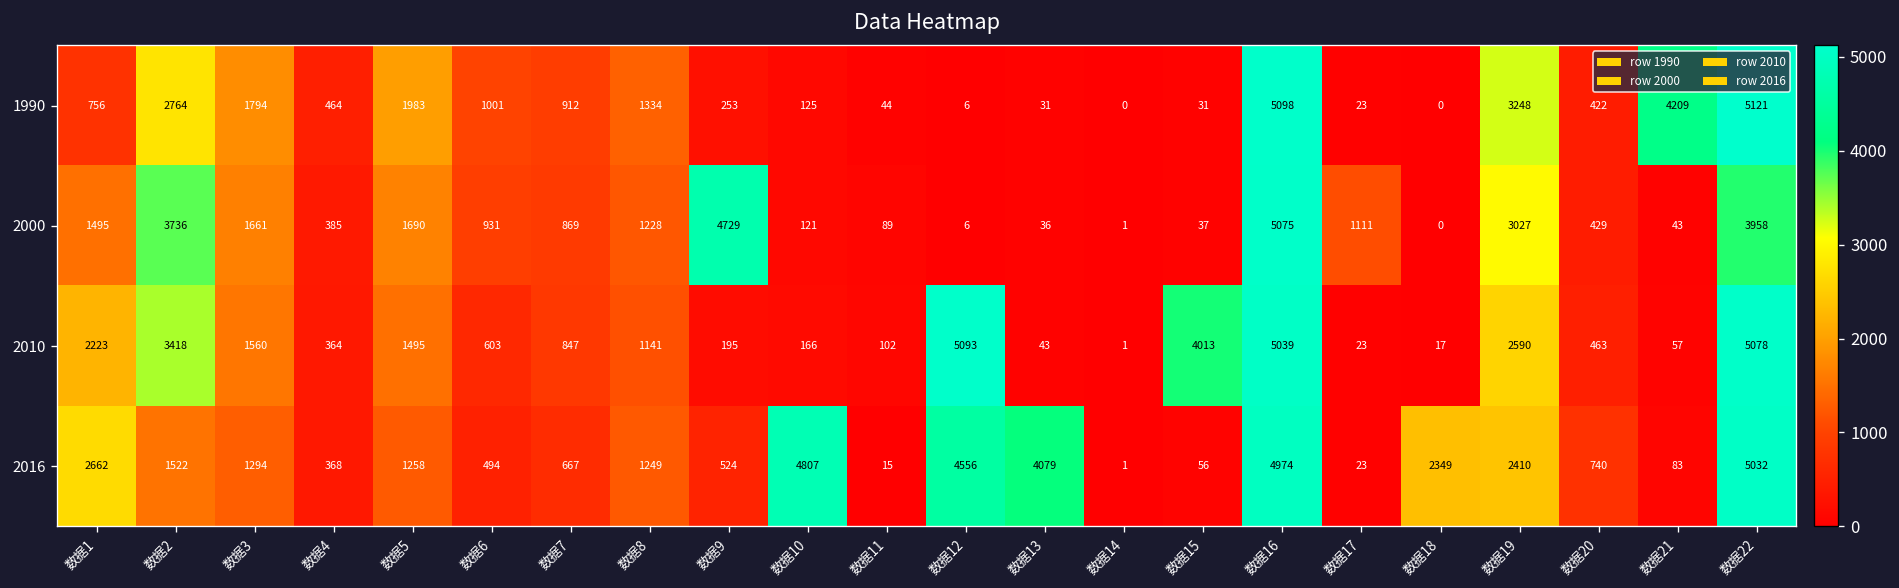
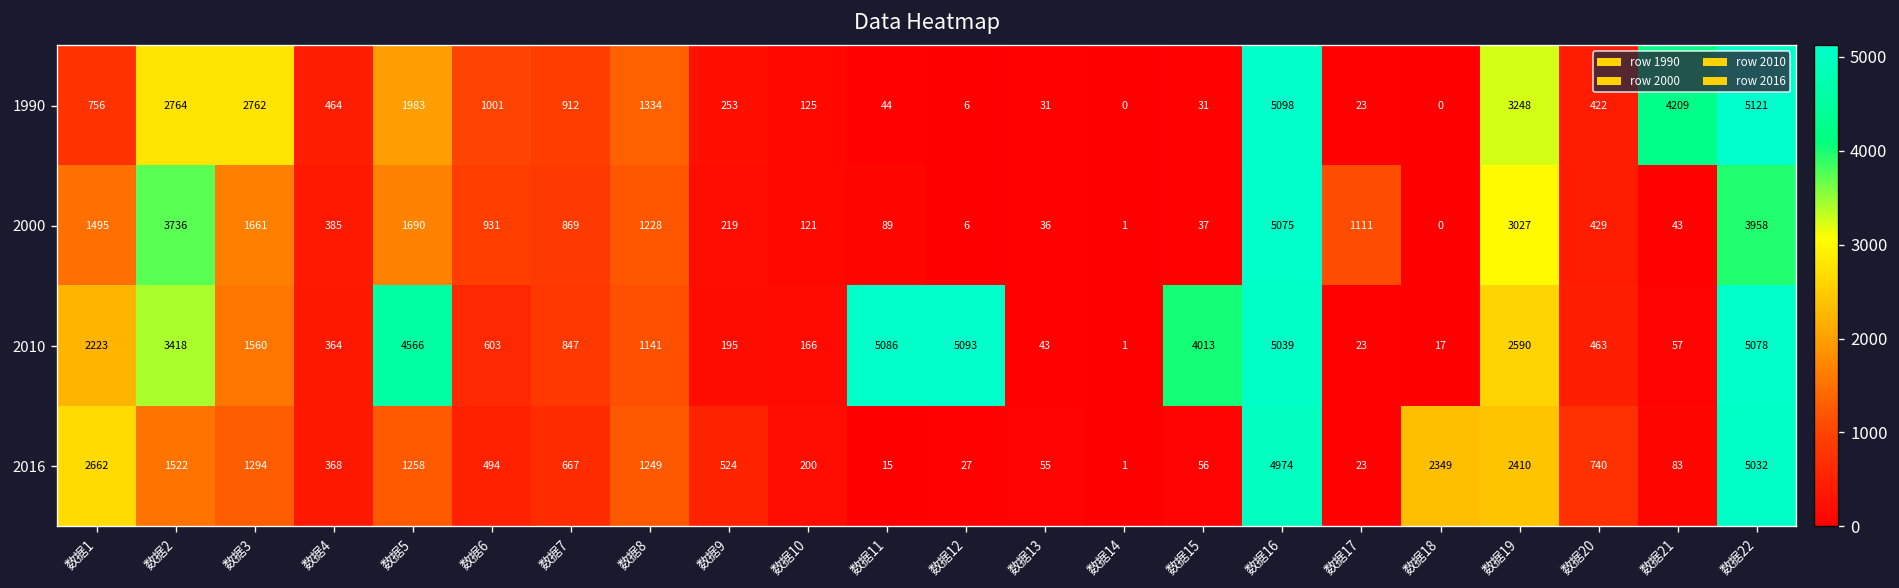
1990, 数据3: 1794 -> 2762
2000, 数据9: 4729 -> 219
2010, 数据5: 1495 -> 4566
2010, 数据11: 102 -> 5086
2016, 数据10: 4807 -> 200
2016, 数据12: 4556 -> 27
2016, 数据13: 4079 -> 55
